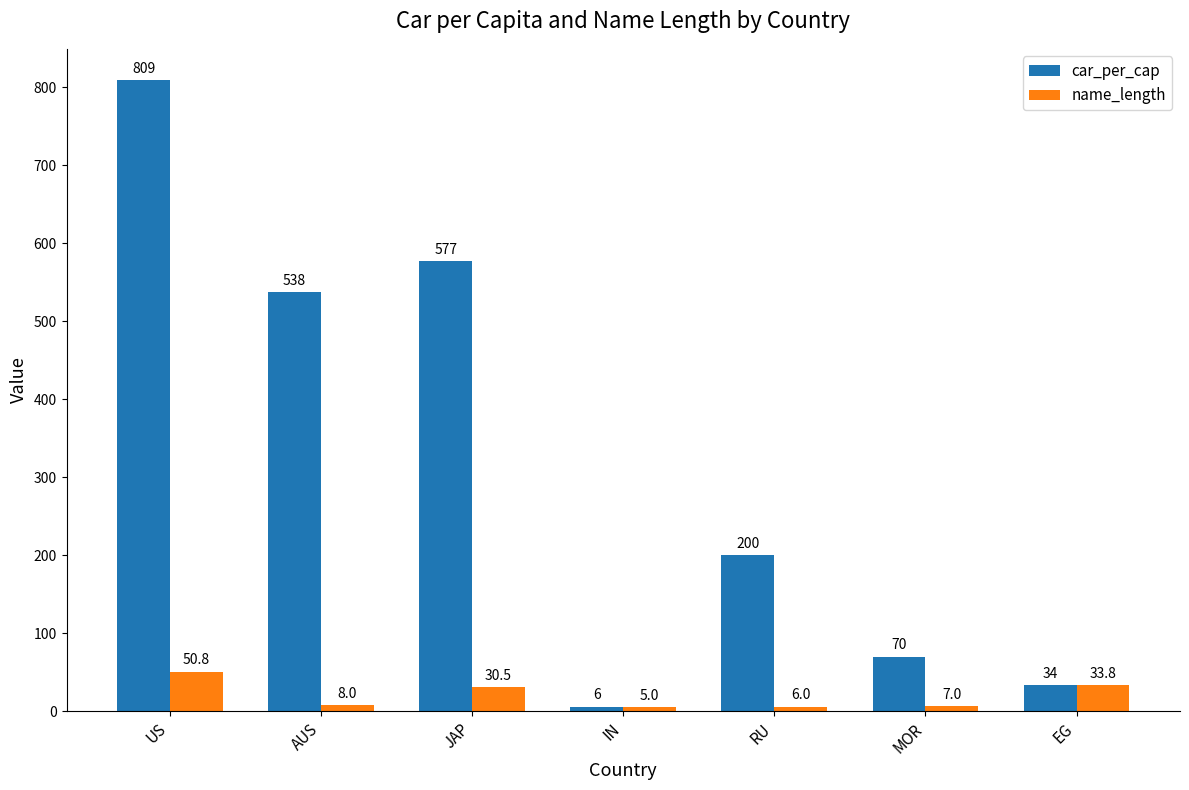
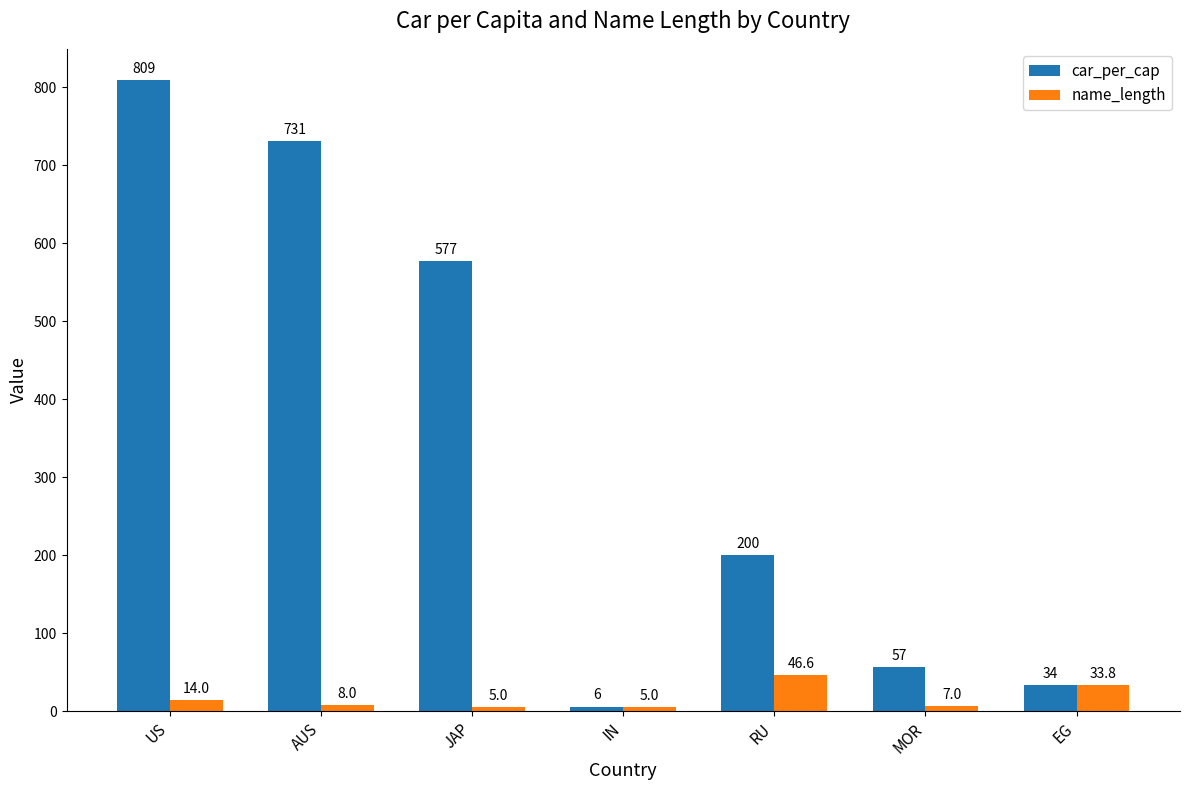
name_length, US: 50.8 -> 14.0
car_per_cap, AUS: 538 -> 731
name_length, JAP: 30.5 -> 5.0
name_length, RU: 6.0 -> 46.6
car_per_cap, MOR: 70 -> 57
